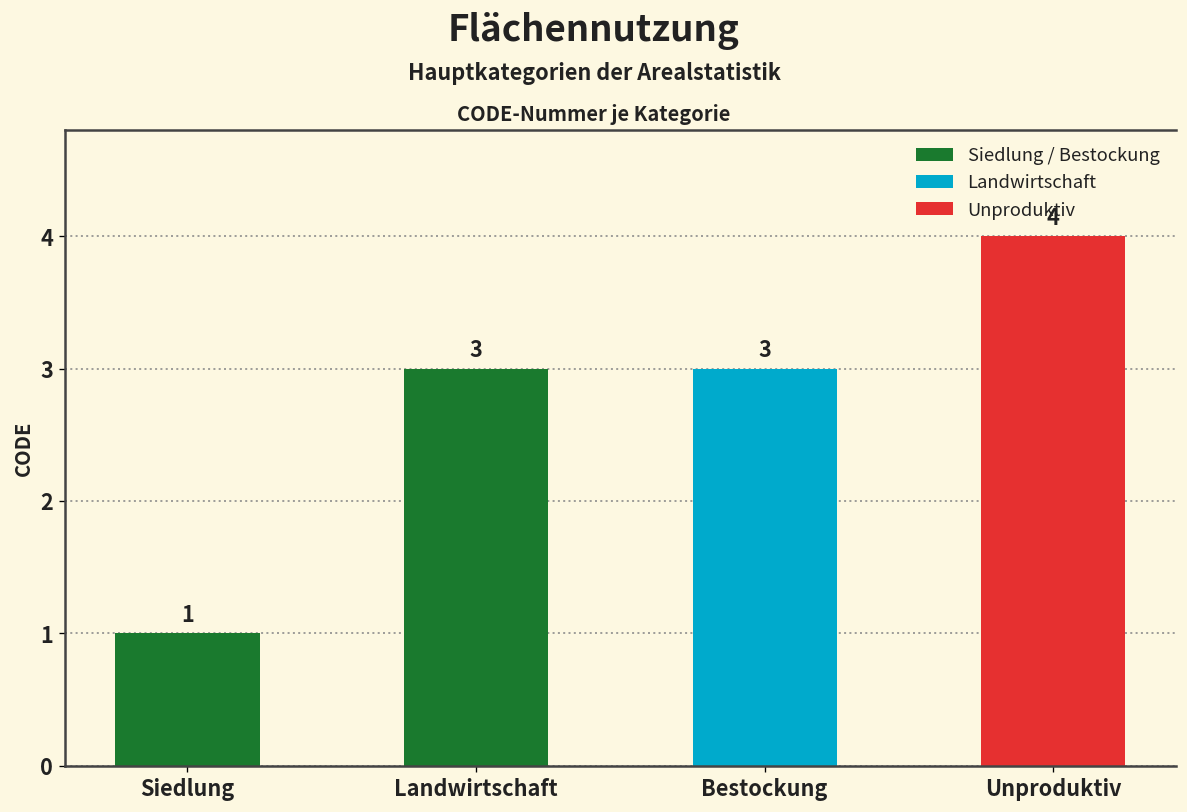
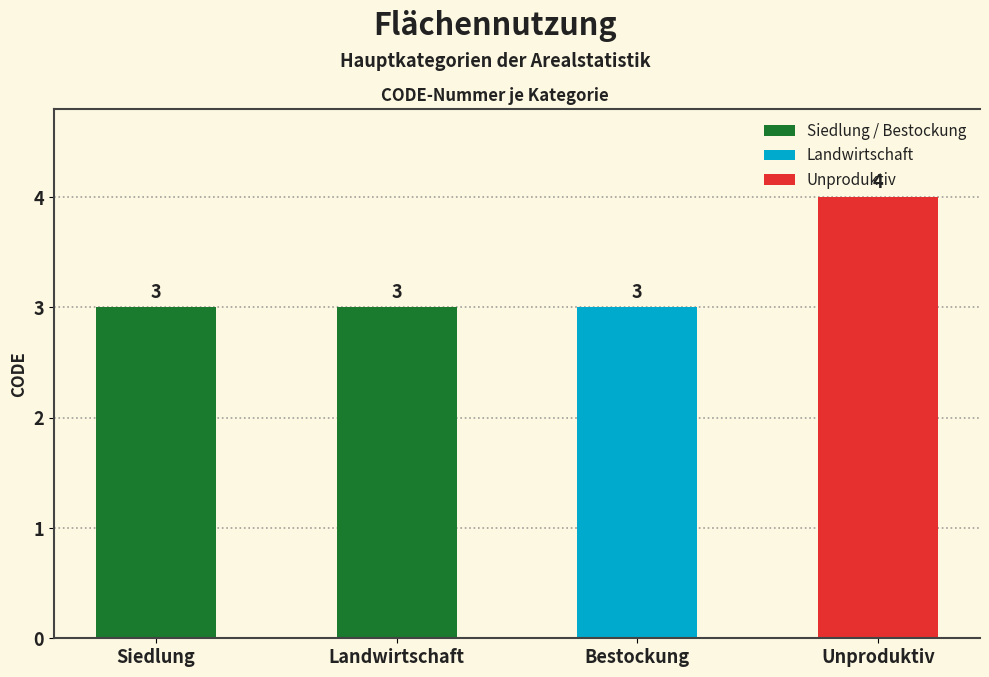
Siedlung: 1 -> 3
